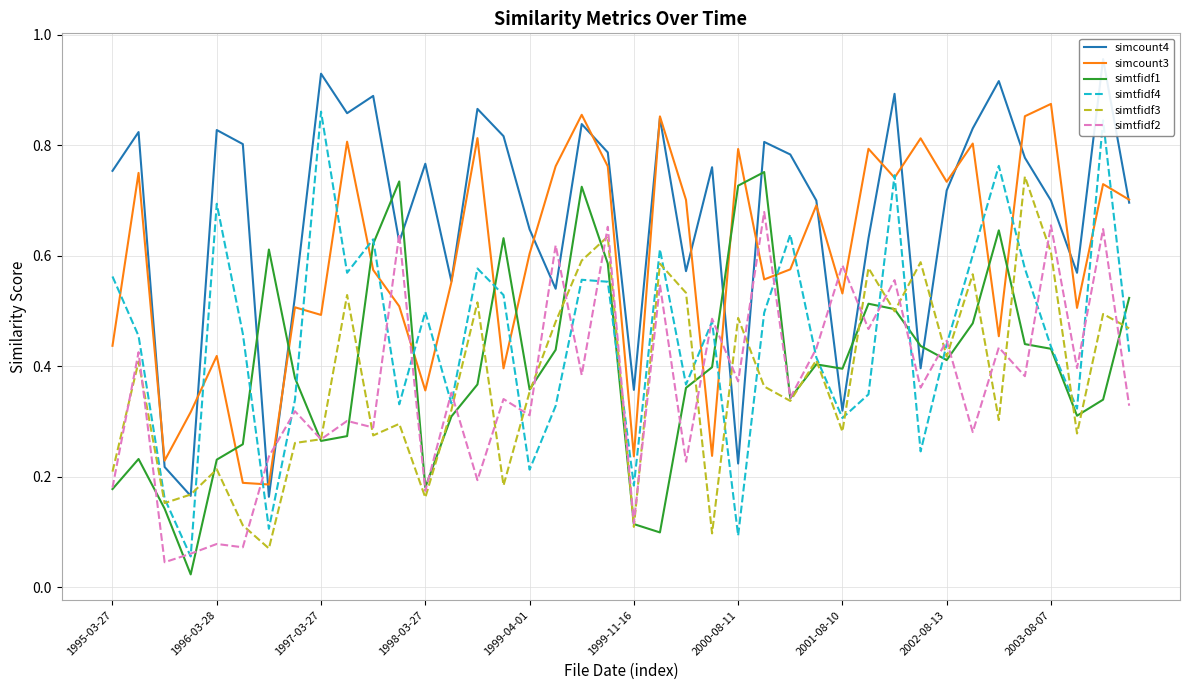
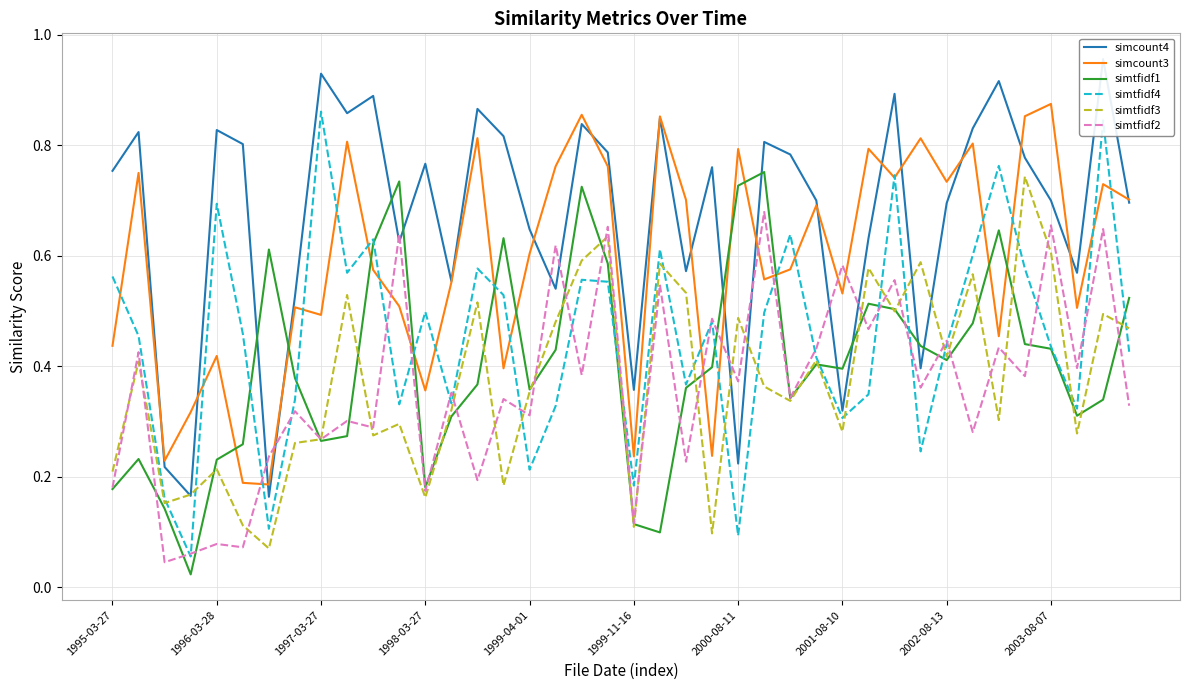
simcount4, 2002-08-13: 0.72 -> 0.70
